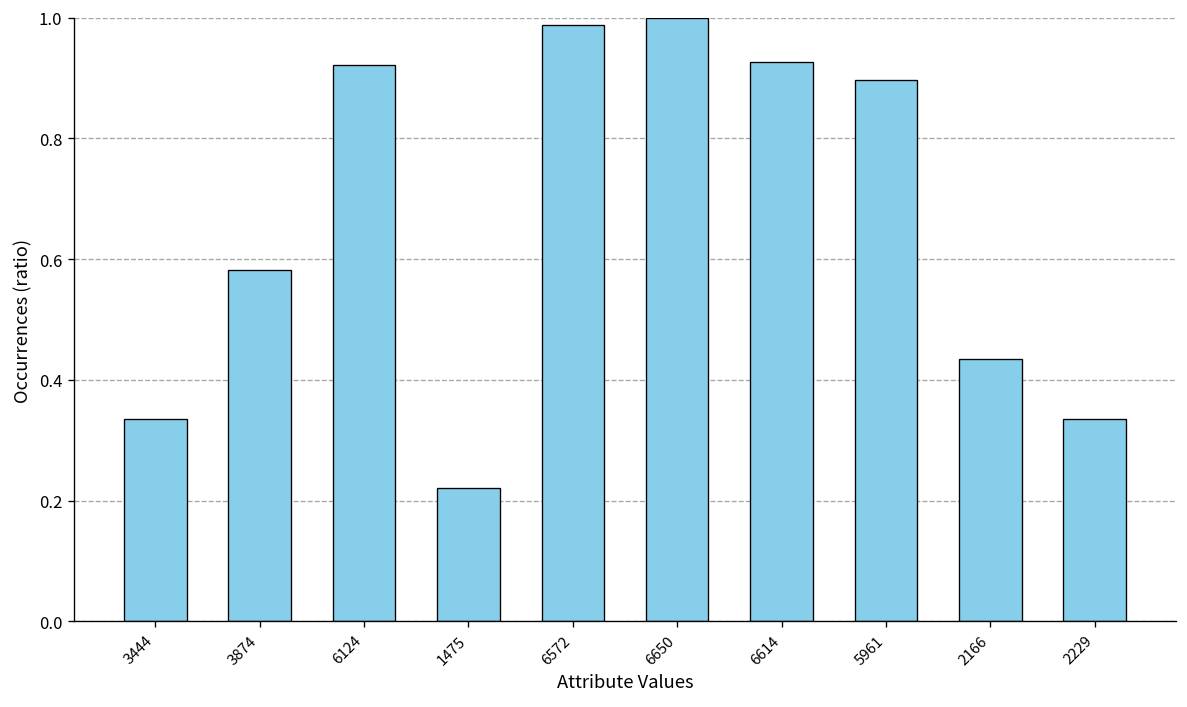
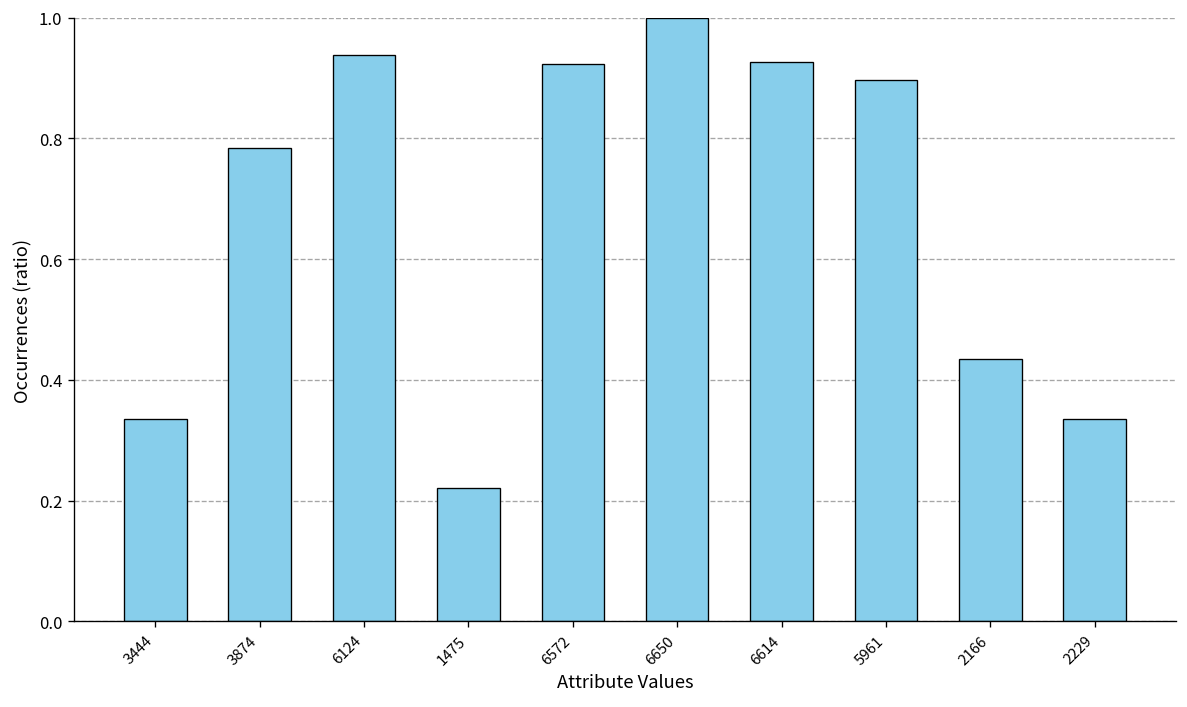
3874: 0.58 -> 0.78
6124: 0.92 -> 0.94
6572: 0.99 -> 0.92
